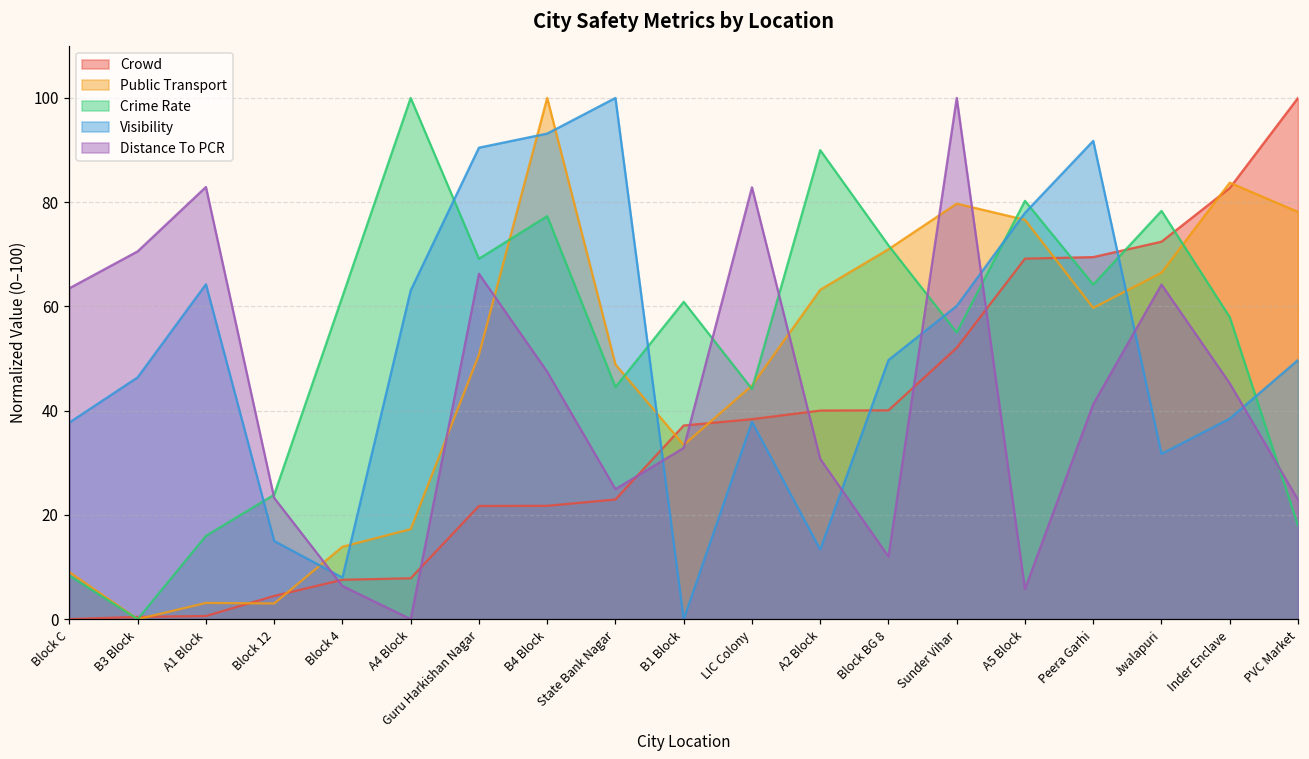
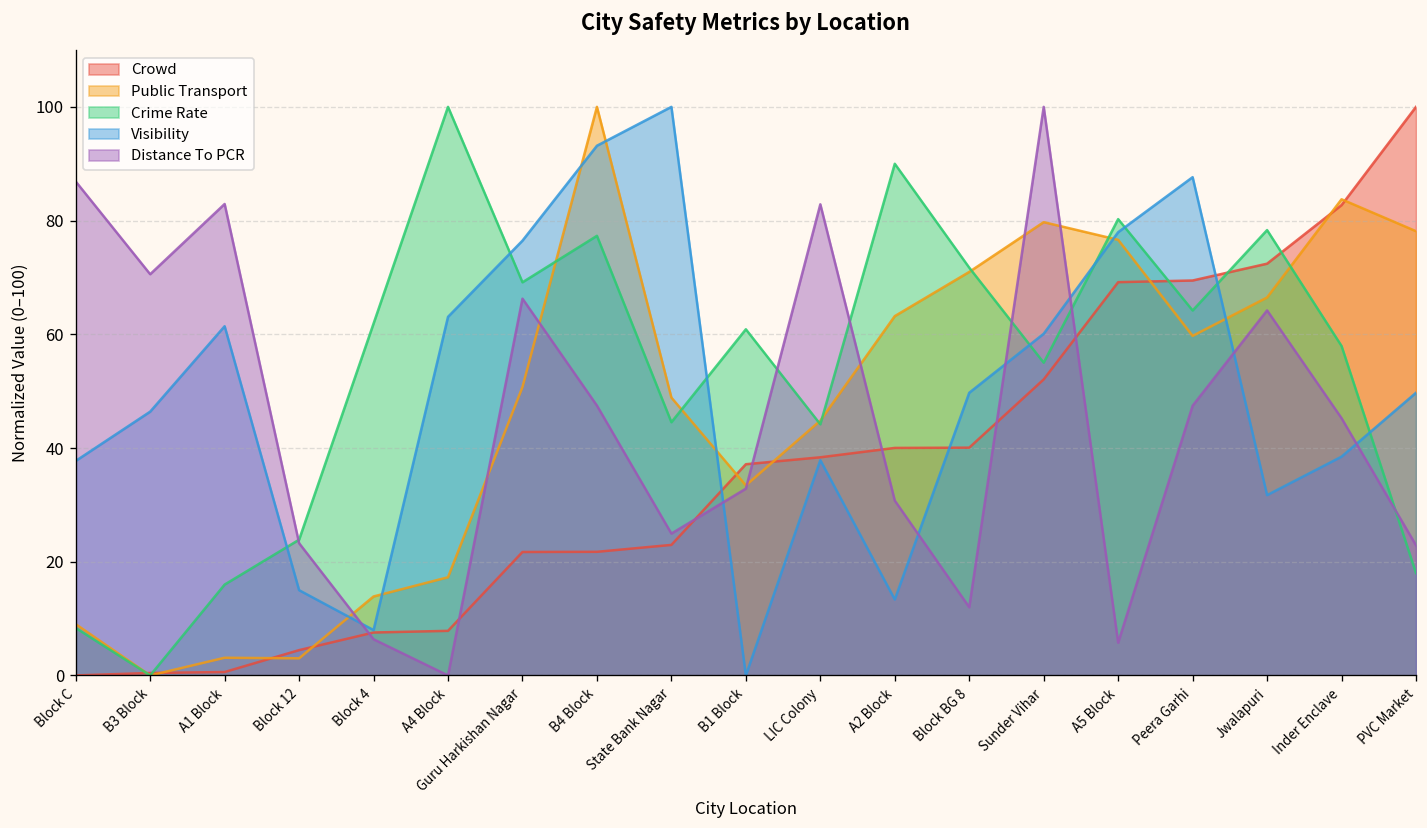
Distance To PCR, Block C: 63 -> 87
Visibility, A1 Block: 64 -> 61
Visibility, Guru Harkishan Nagar: 90 -> 76
Visibility, Peera Garhi: 92 -> 88
Distance To PCR, Peera Garhi: 41 -> 47
